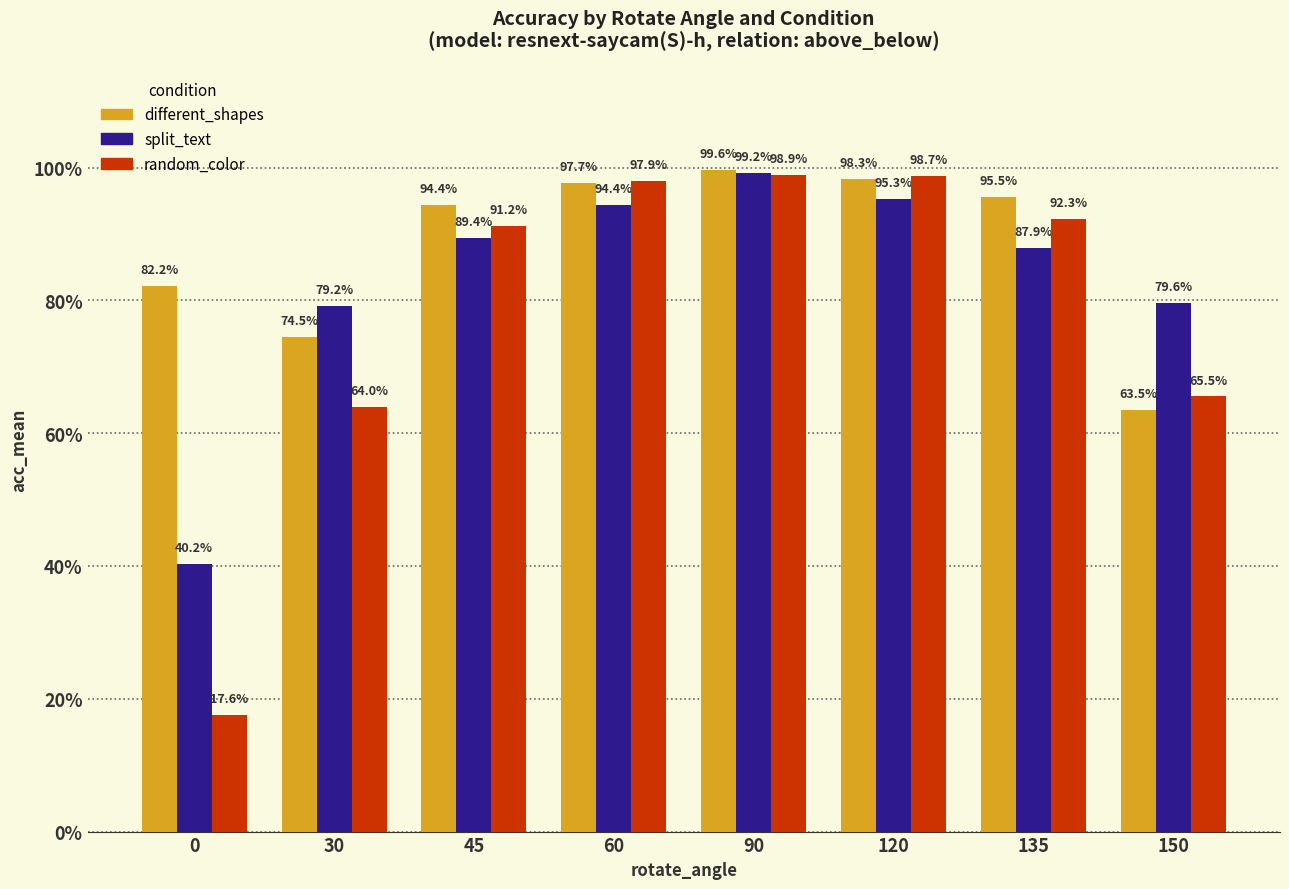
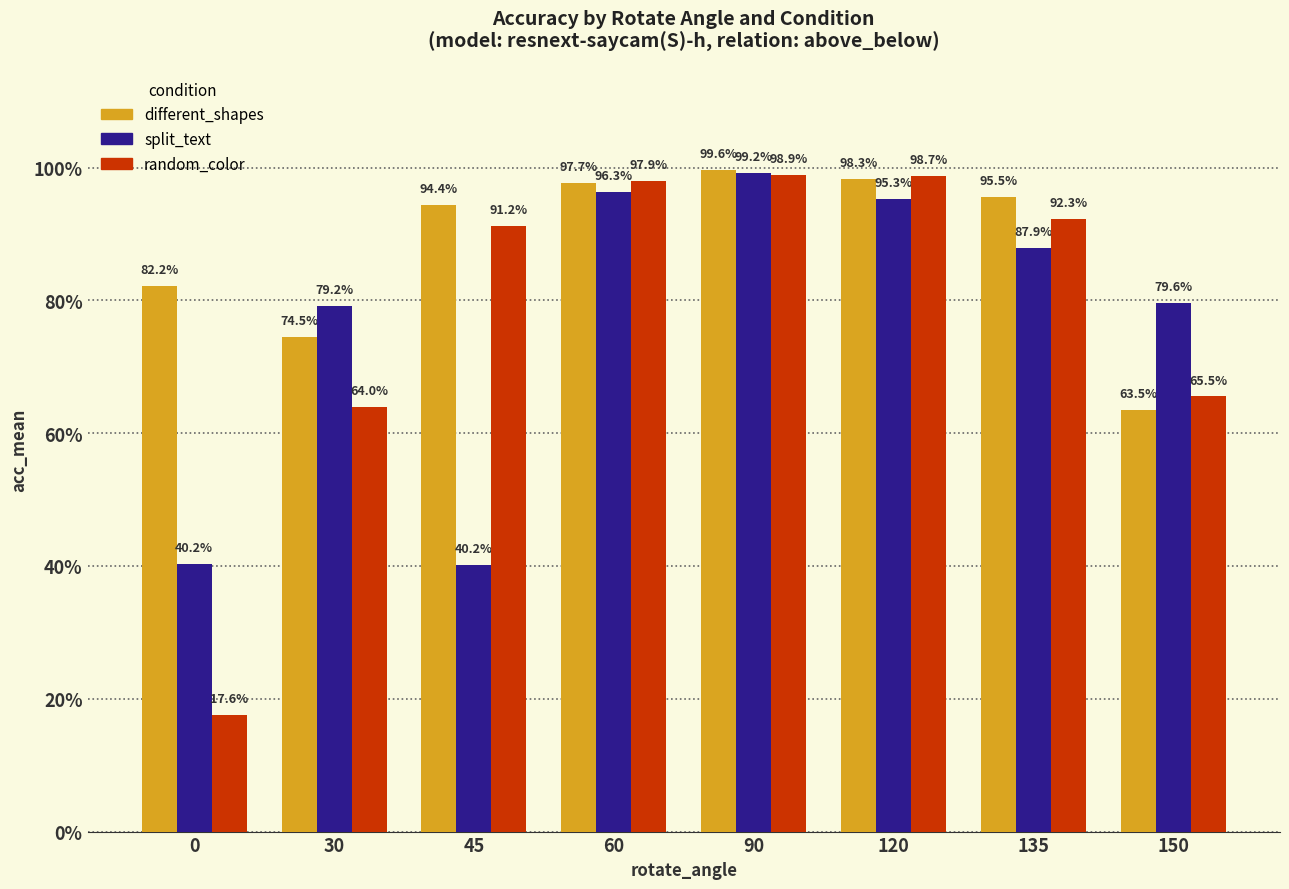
split_text, 45: 89.4% -> 40.2%
split_text, 60: 94.4% -> 96.3%
